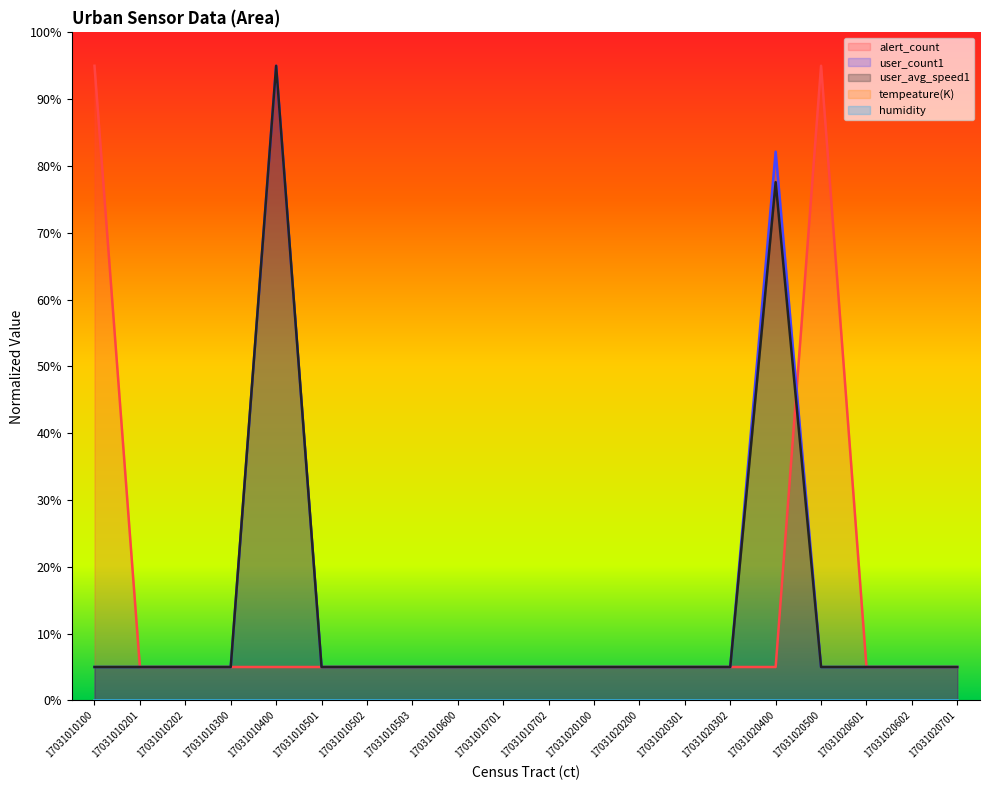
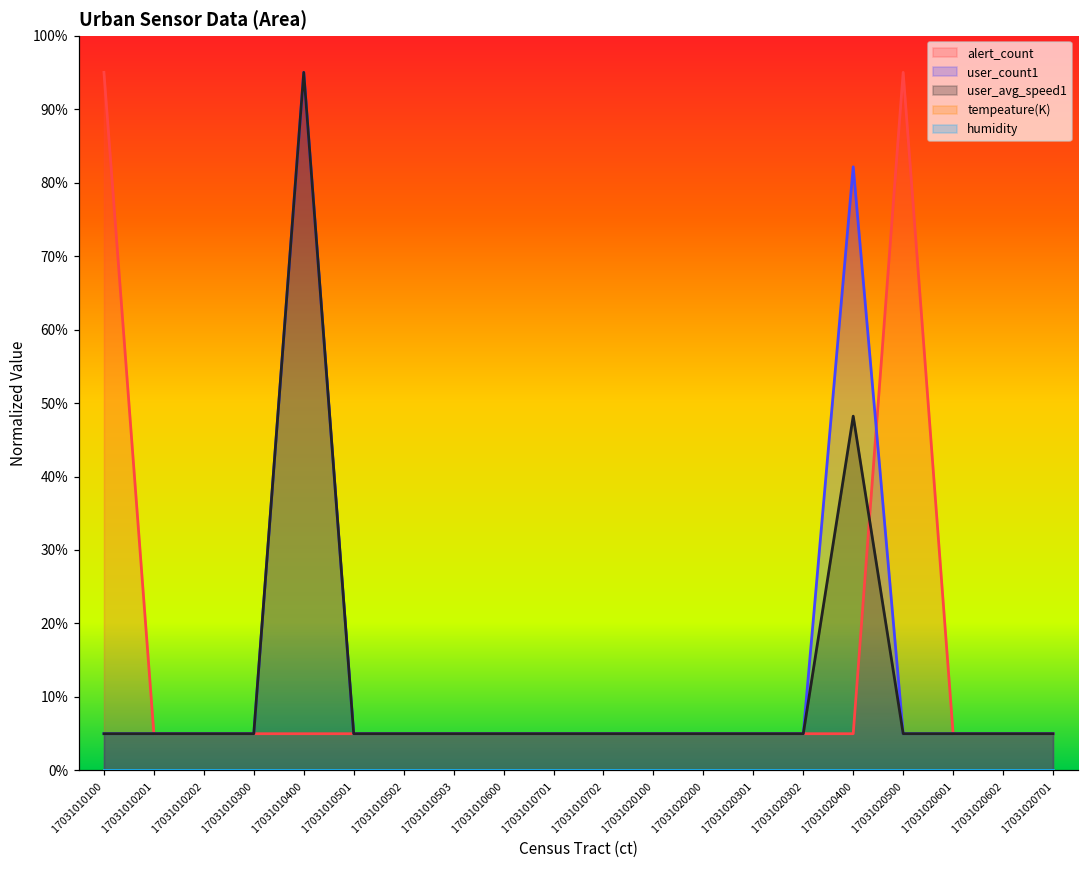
user_avg_speed1, 17031020400: 78% -> 48%
